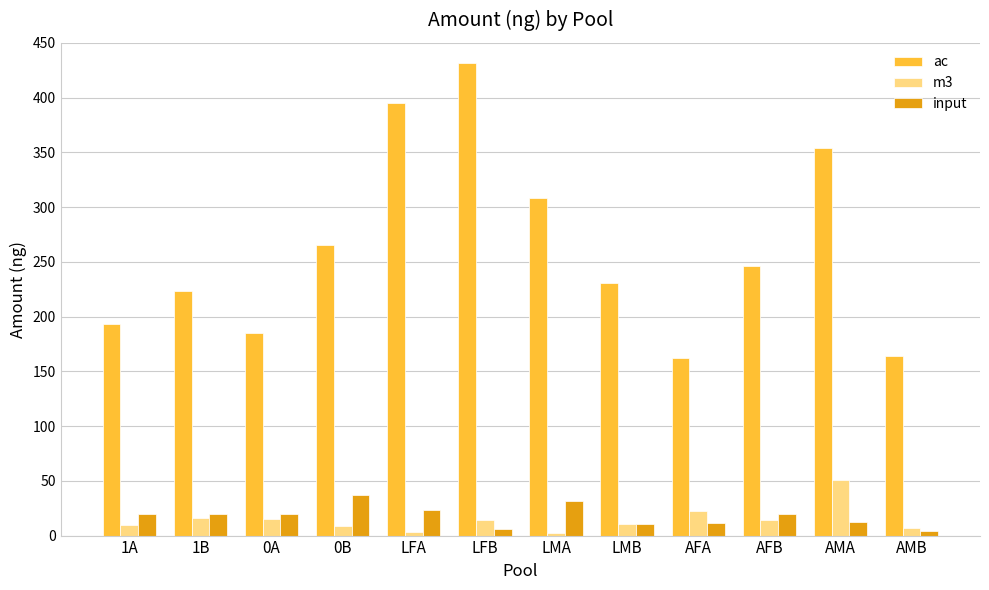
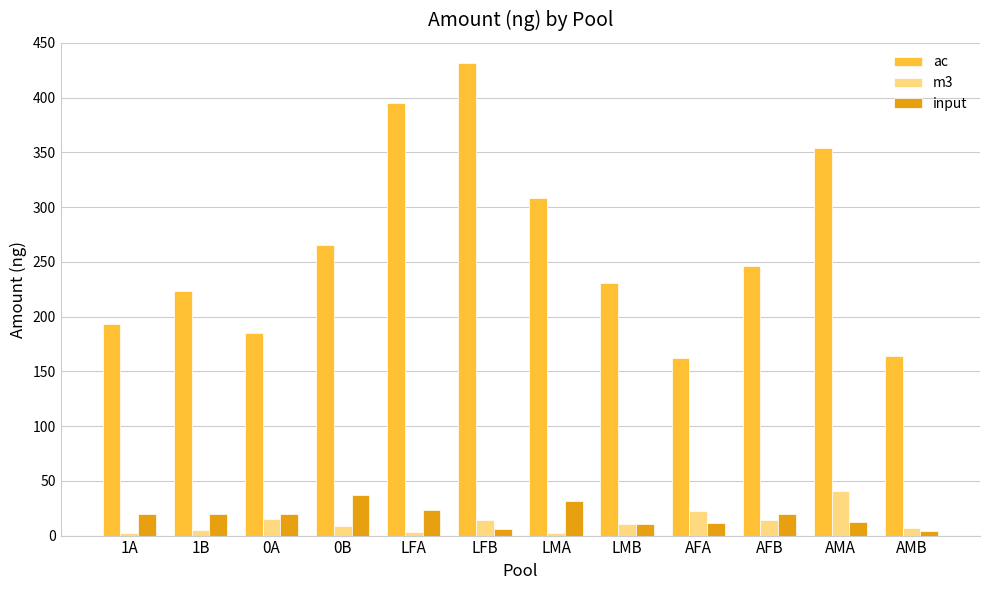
m3, 1A: 10 -> 2
m3, 1B: 16 -> 5
m3, AMA: 51 -> 40
